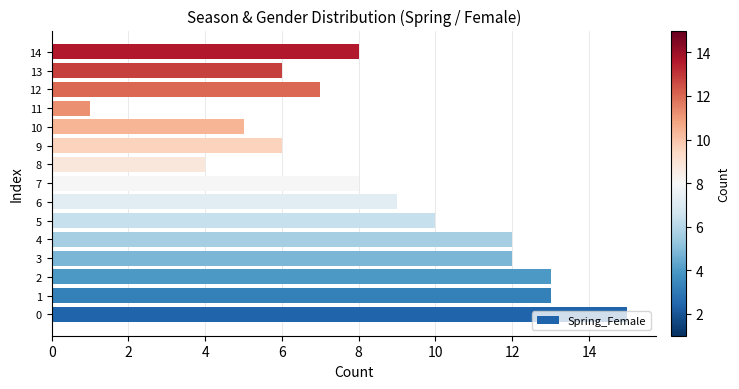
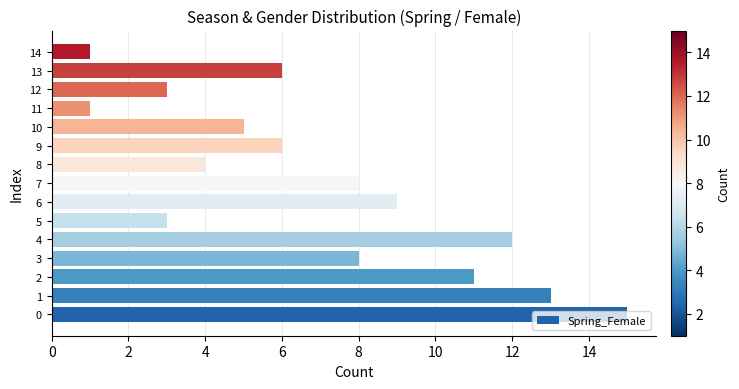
14: 8 -> 1
12: 7 -> 3
5: 10 -> 3
3: 12 -> 8
2: 13 -> 11
